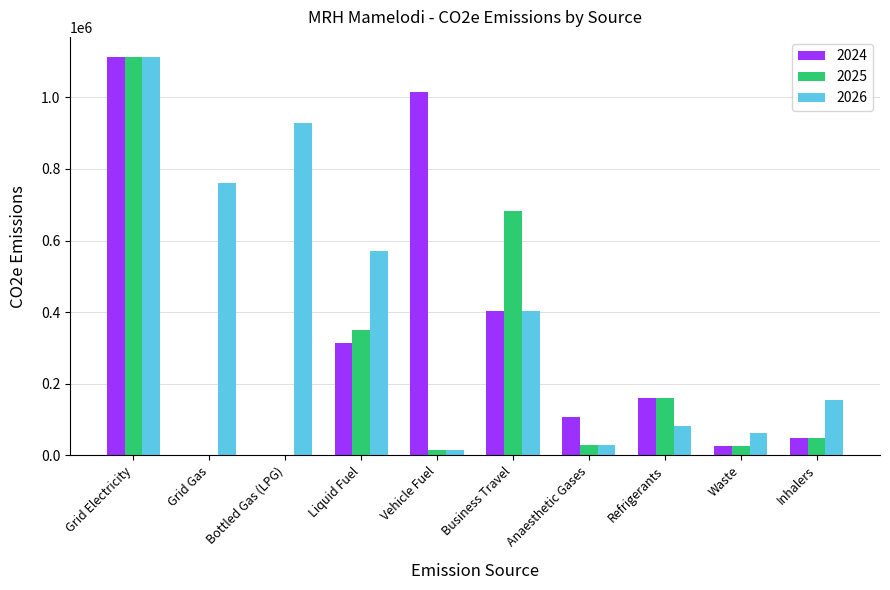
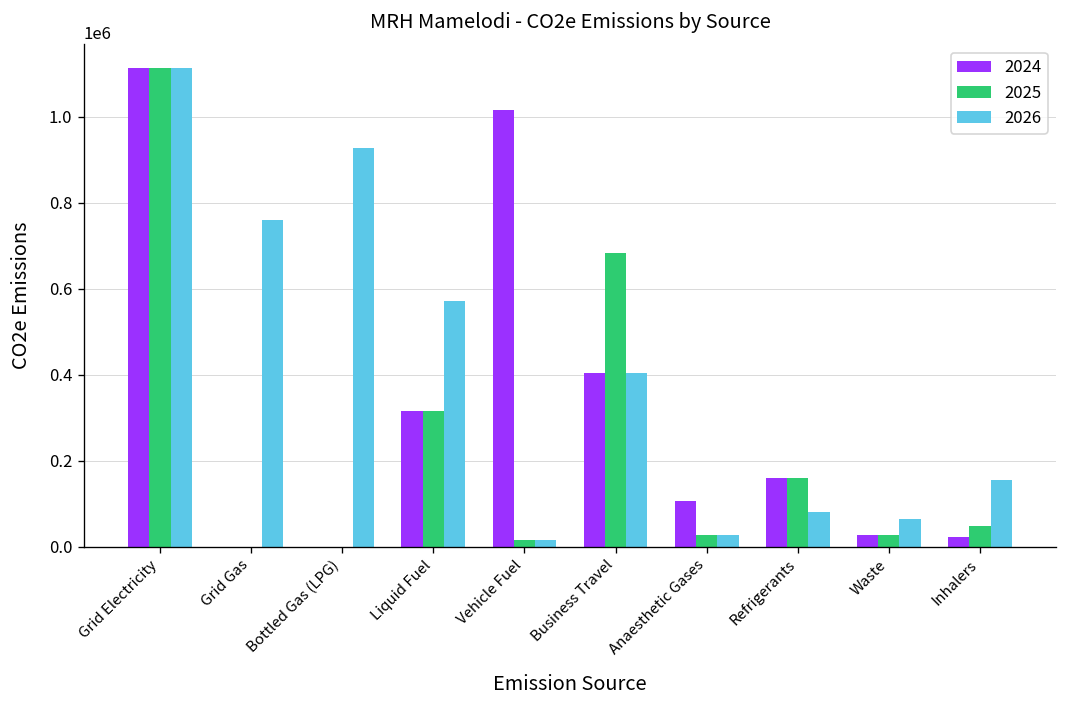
2025, Liquid Fuel: 350000 -> 310000
2024, Inhalers: 50000 -> 20000
